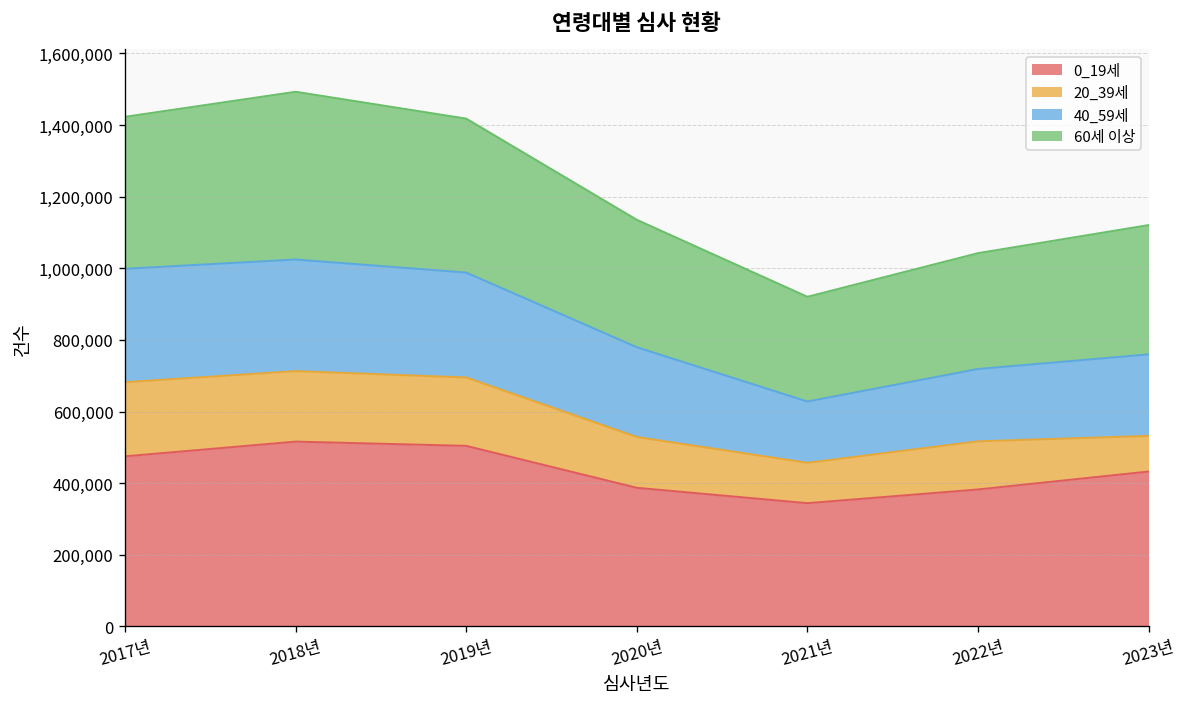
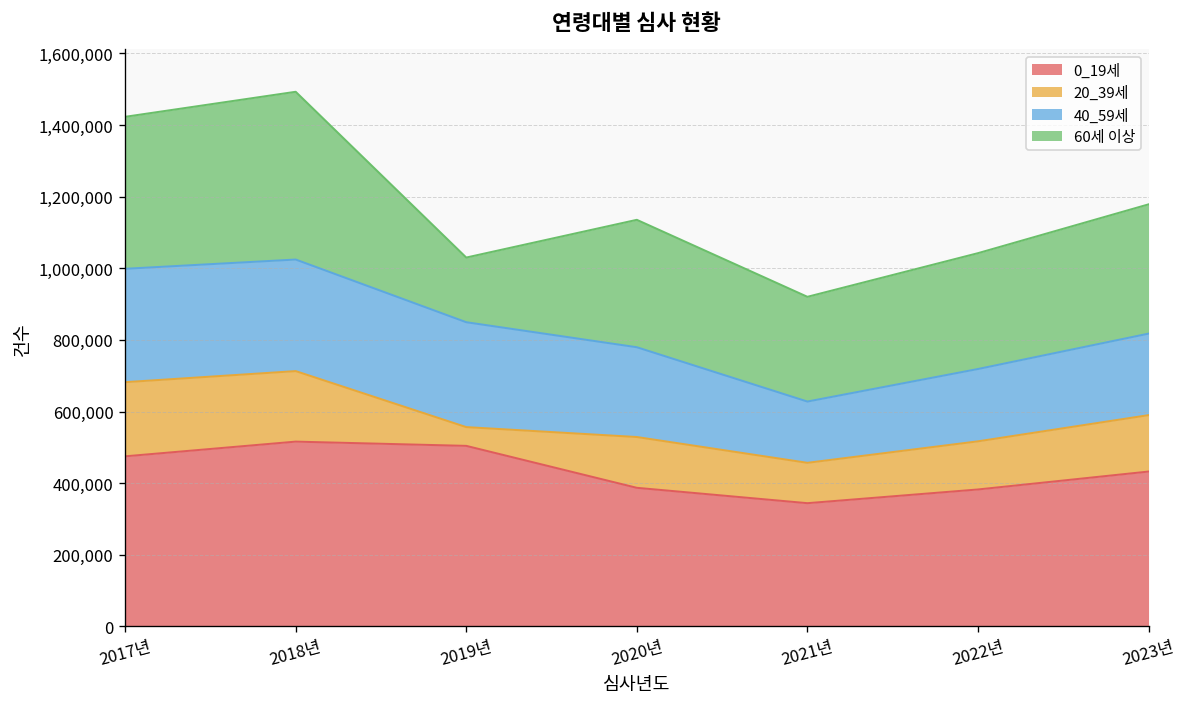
20_39세, 2019년: 190,000 -> 50,000
60세 이상, 2019년: 430,000 -> 180,000
20_39세, 2023년: 100,000 -> 160,000
